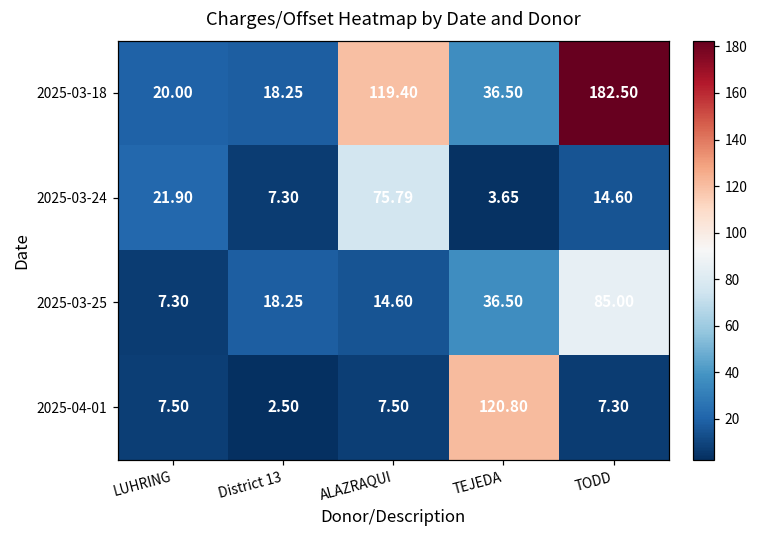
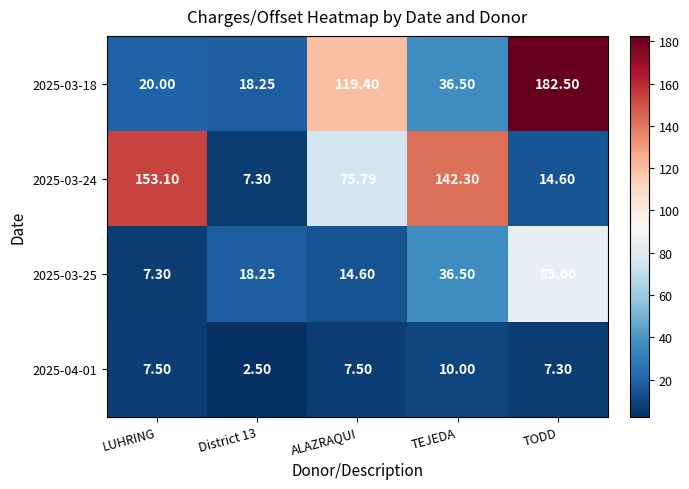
2025-03-24, LUHRING: 21.90 -> 153.10
2025-03-24, TEJEDA: 3.65 -> 142.30
2025-04-01, TEJEDA: 120.80 -> 10.00
